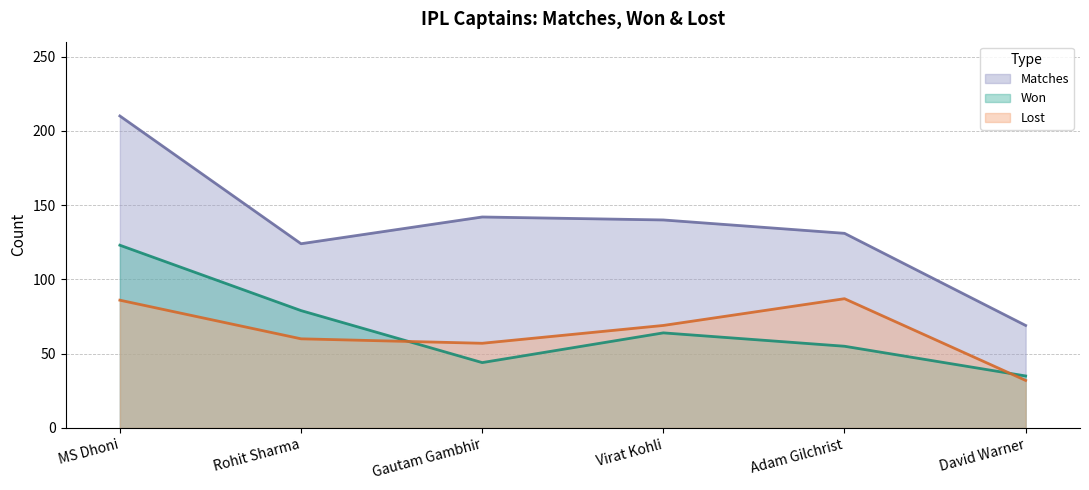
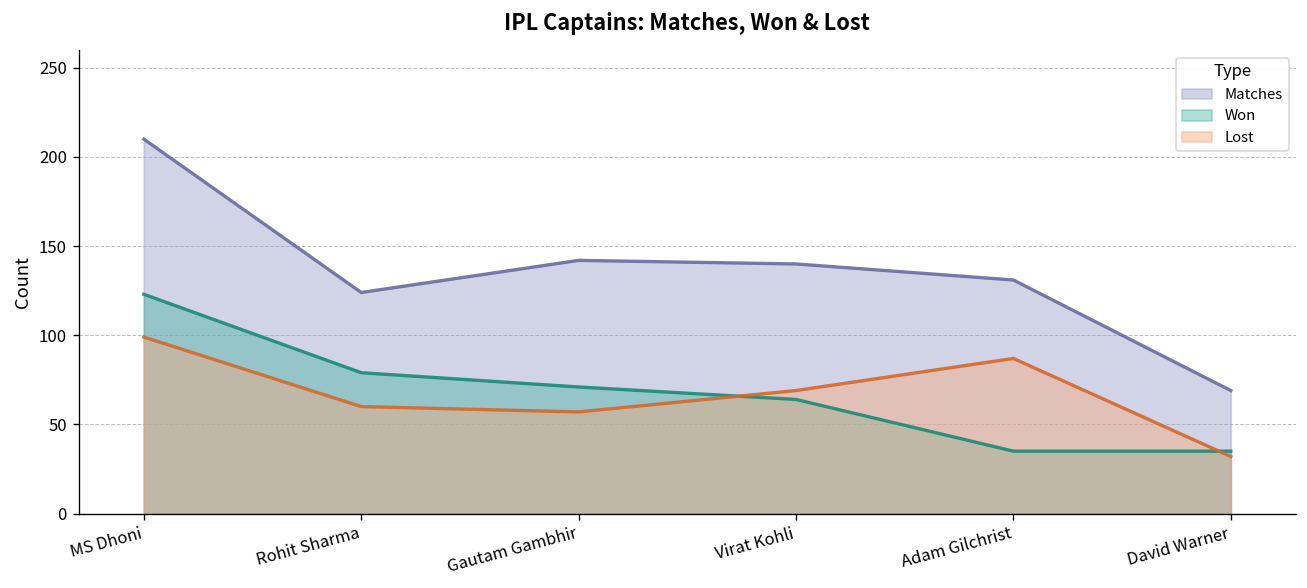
Lost, MS Dhoni: 86 -> 99
Won, Gautam Gambhir: 44 -> 71
Won, Adam Gilchrist: 55 -> 35
